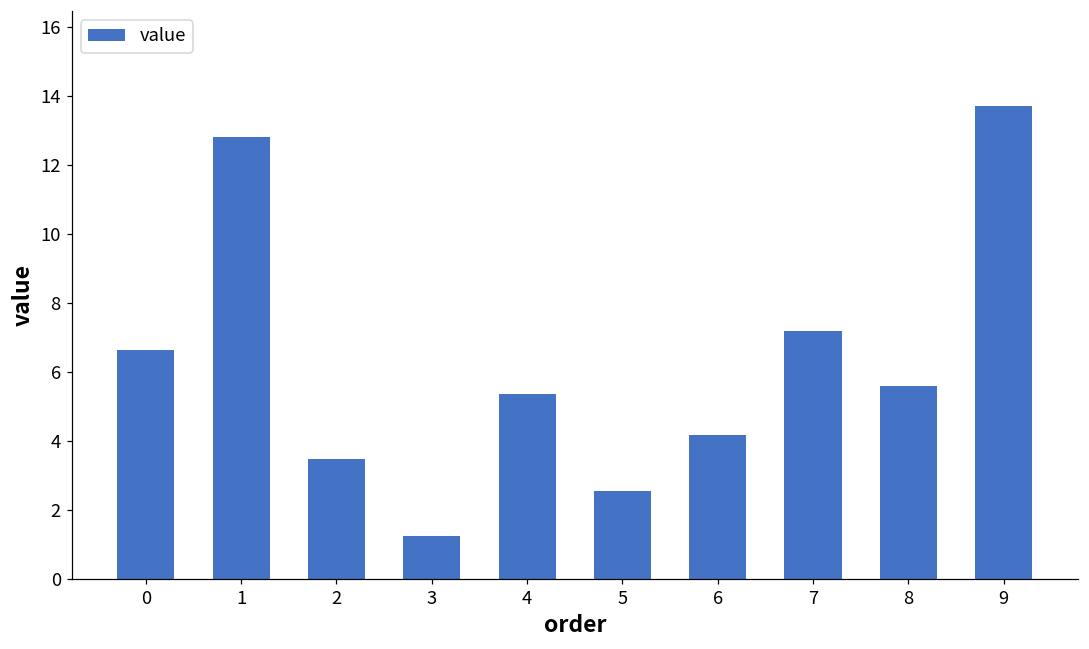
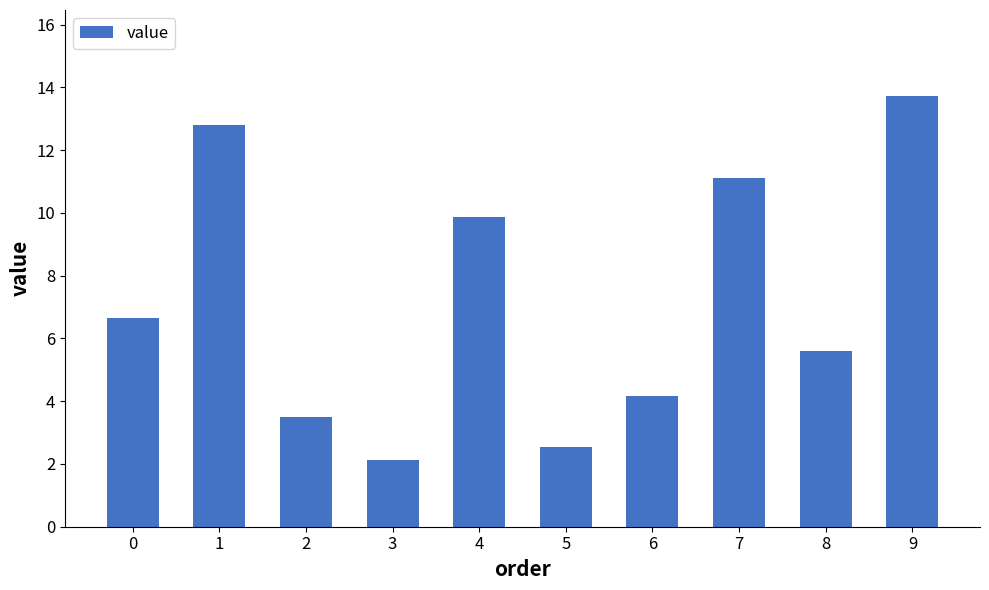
3: 1.3 -> 2.1
4: 5.4 -> 9.9
7: 7.2 -> 11.1
